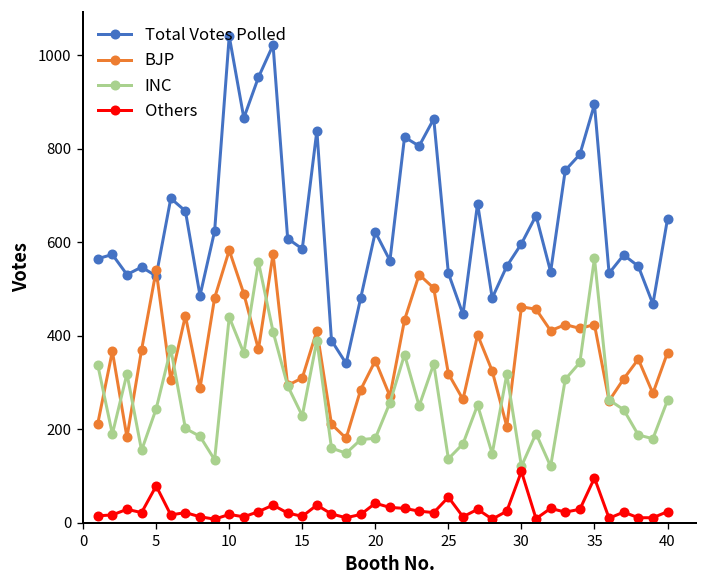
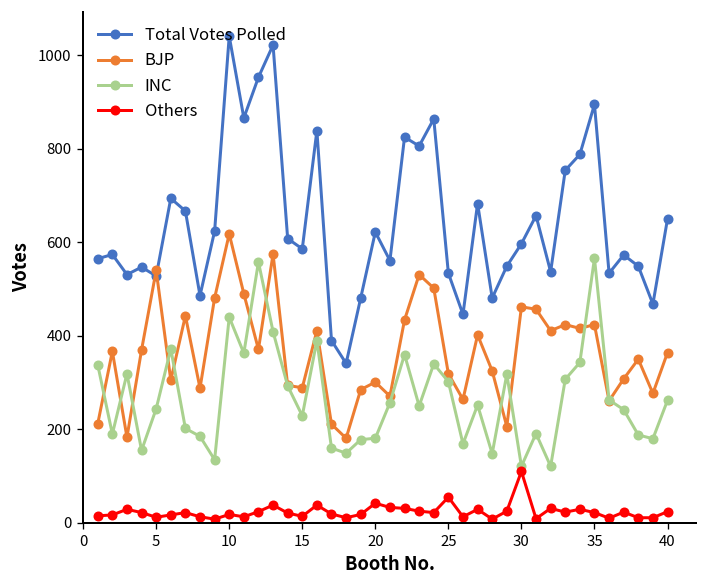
Others, 5: 80 -> 10
BJP, 10: 580 -> 620
BJP, 15: 310 -> 290
BJP, 20: 350 -> 300
INC, 25: 140 -> 300
Others, 35: 100 -> 20
